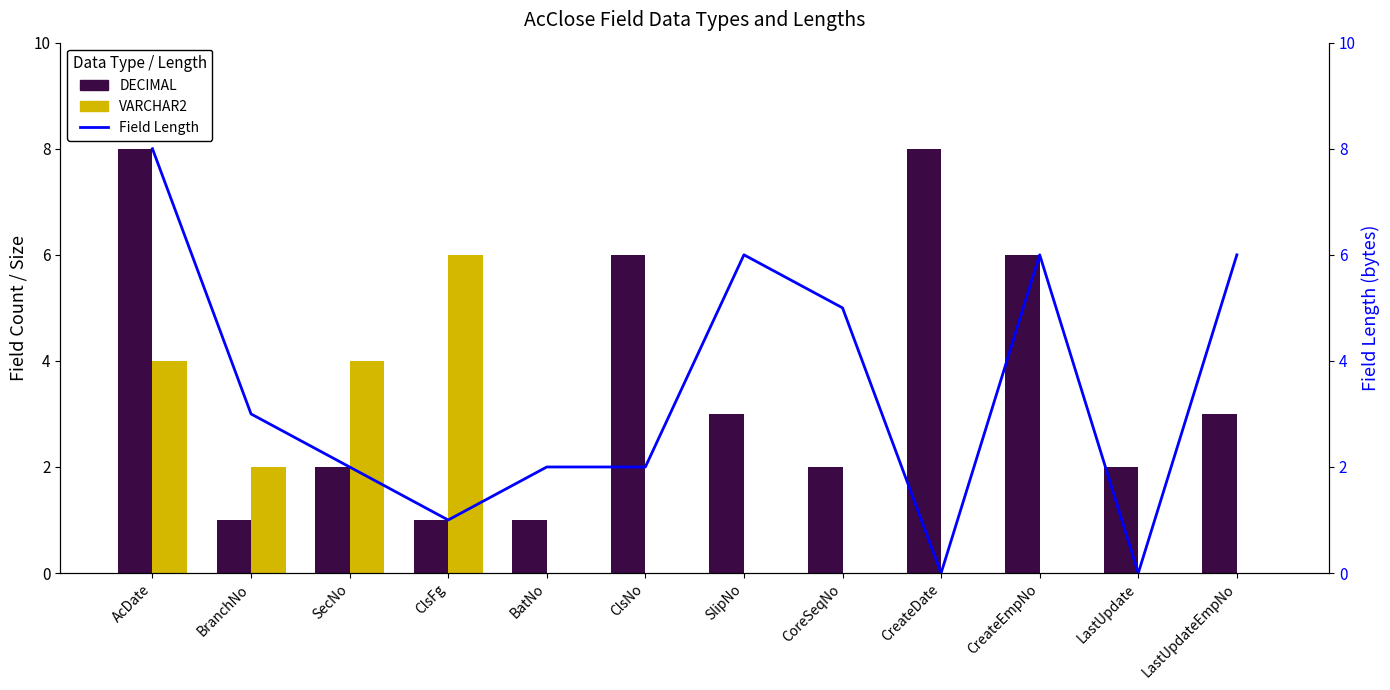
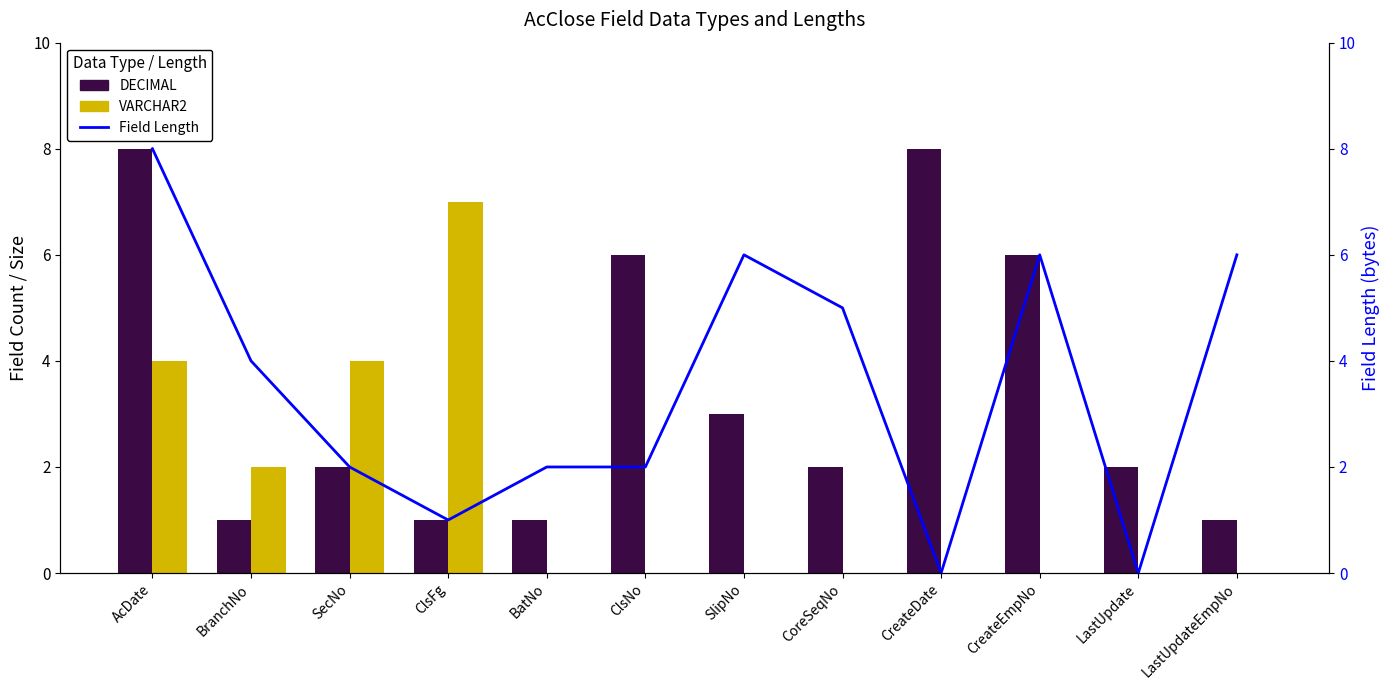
VARCHAR2, ClsFg: 6 -> 7
DECIMAL, LastUpdateEmpNo: 3 -> 1
Field Length, BranchNo: 3 -> 4
